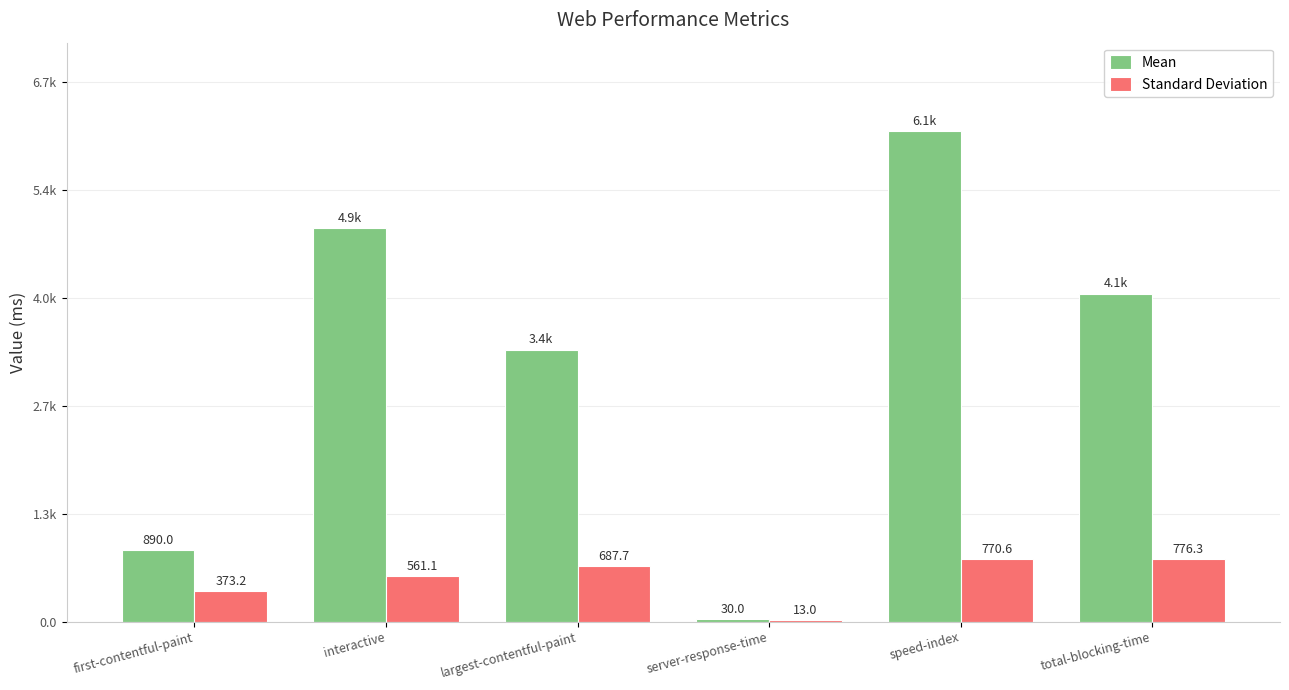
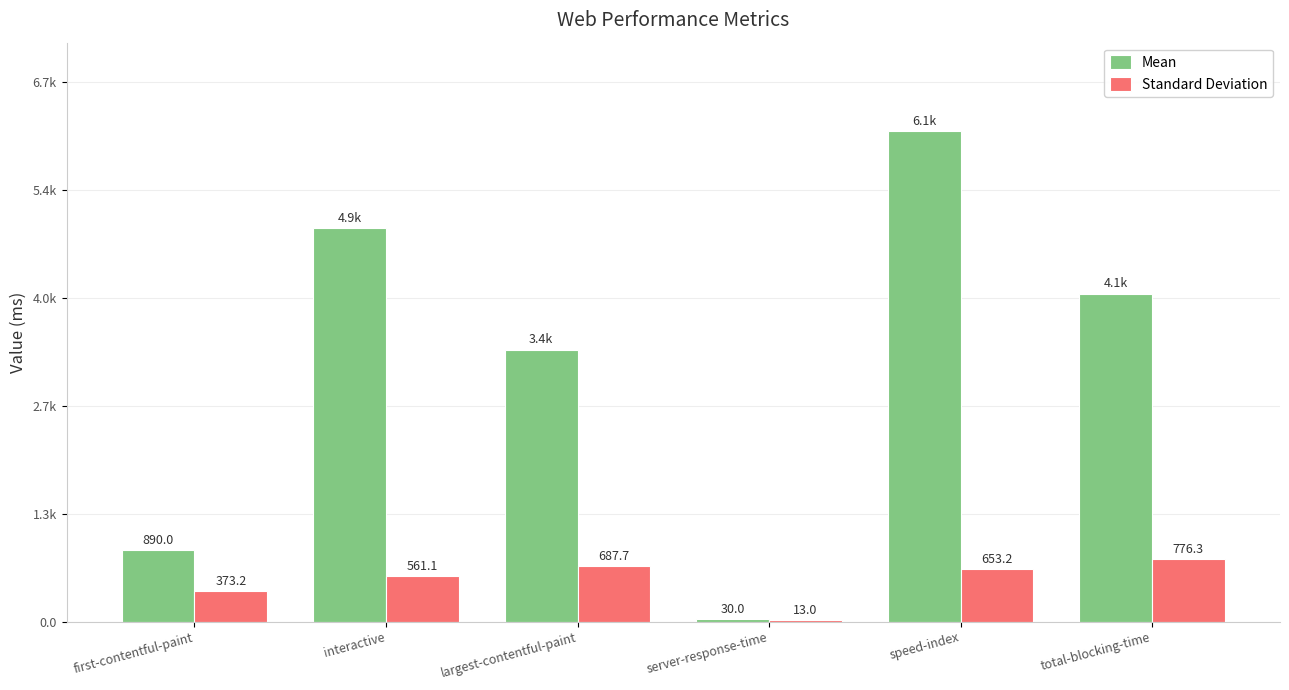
Standard Deviation, speed-index: 770.6 -> 653.2
